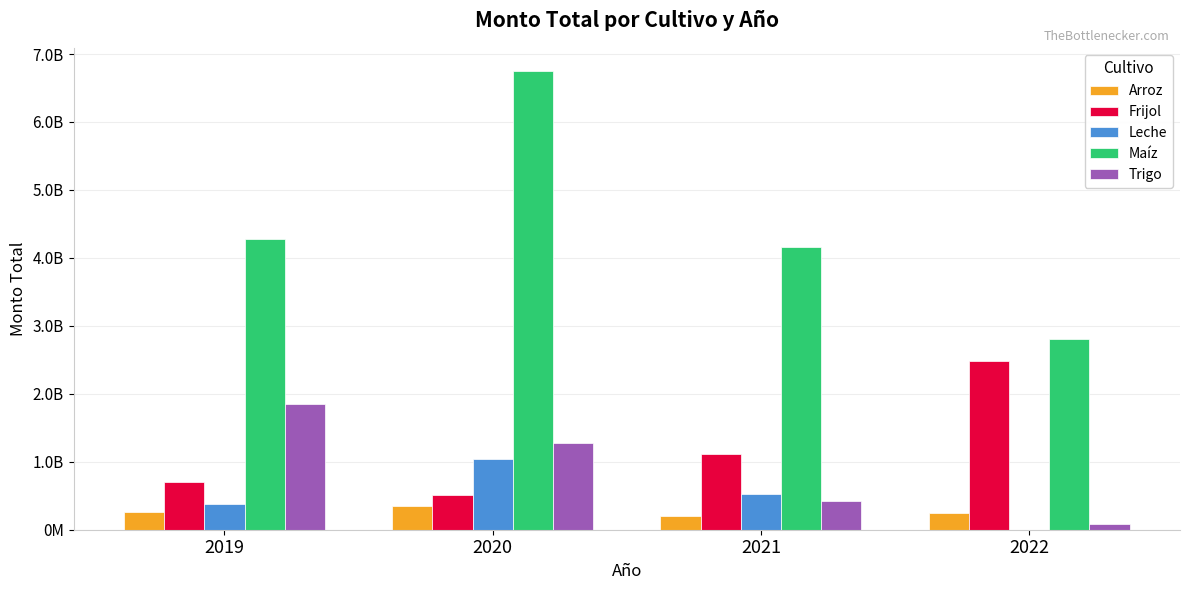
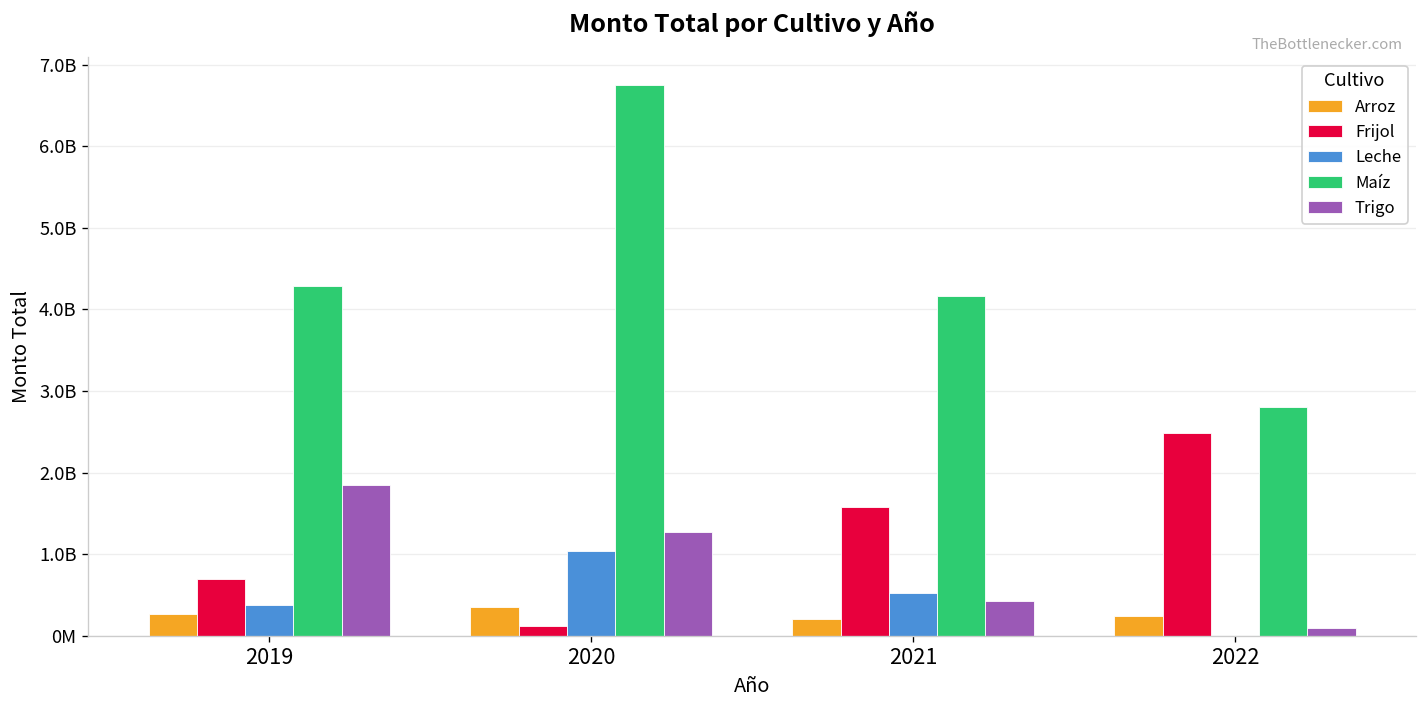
Frijol, 2020: 500000000 -> 100000000
Frijol, 2021: 1100000000 -> 1600000000
